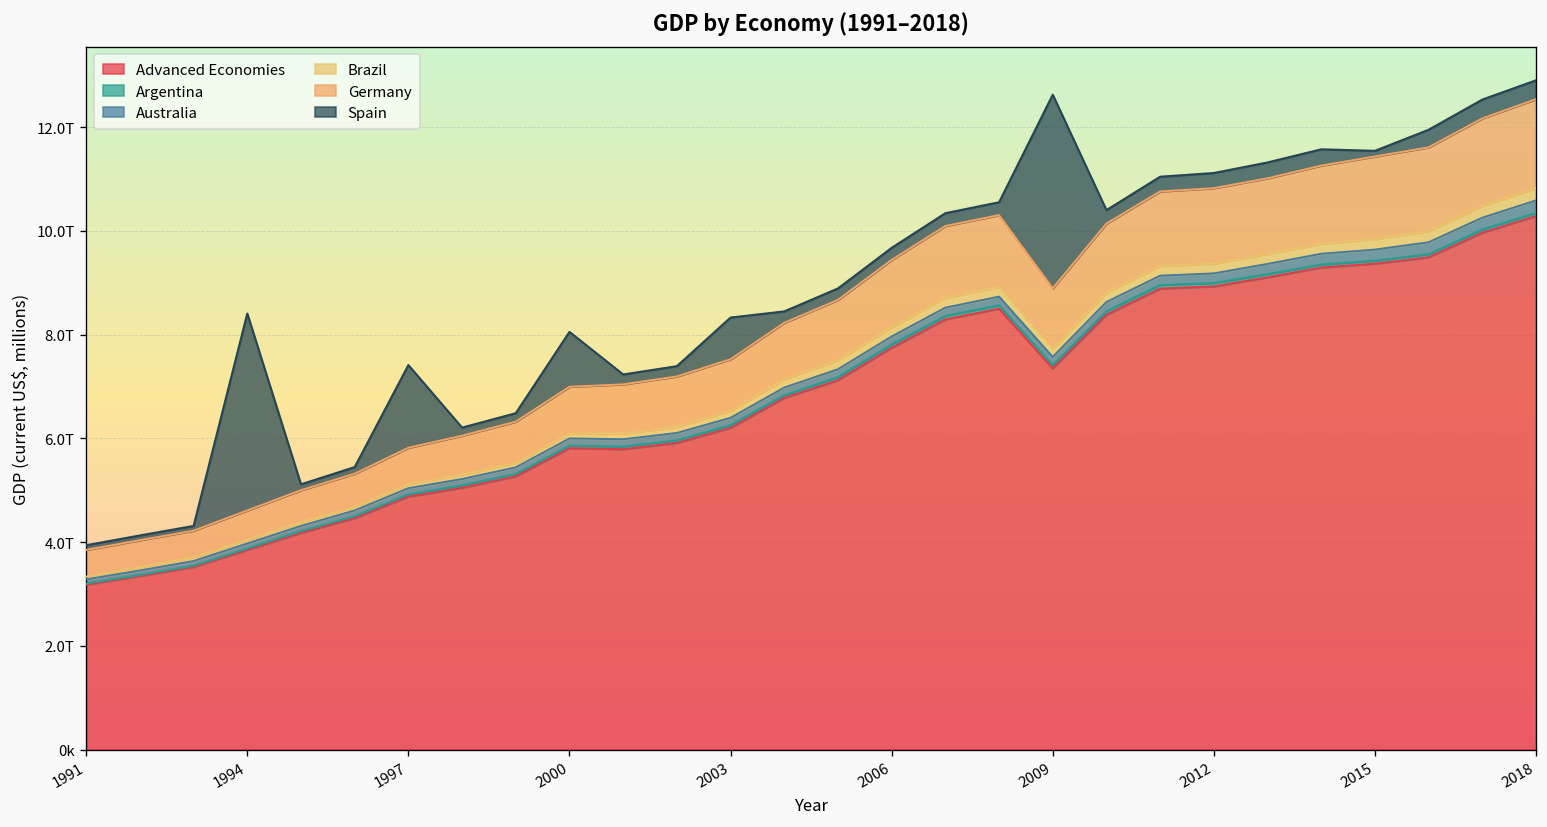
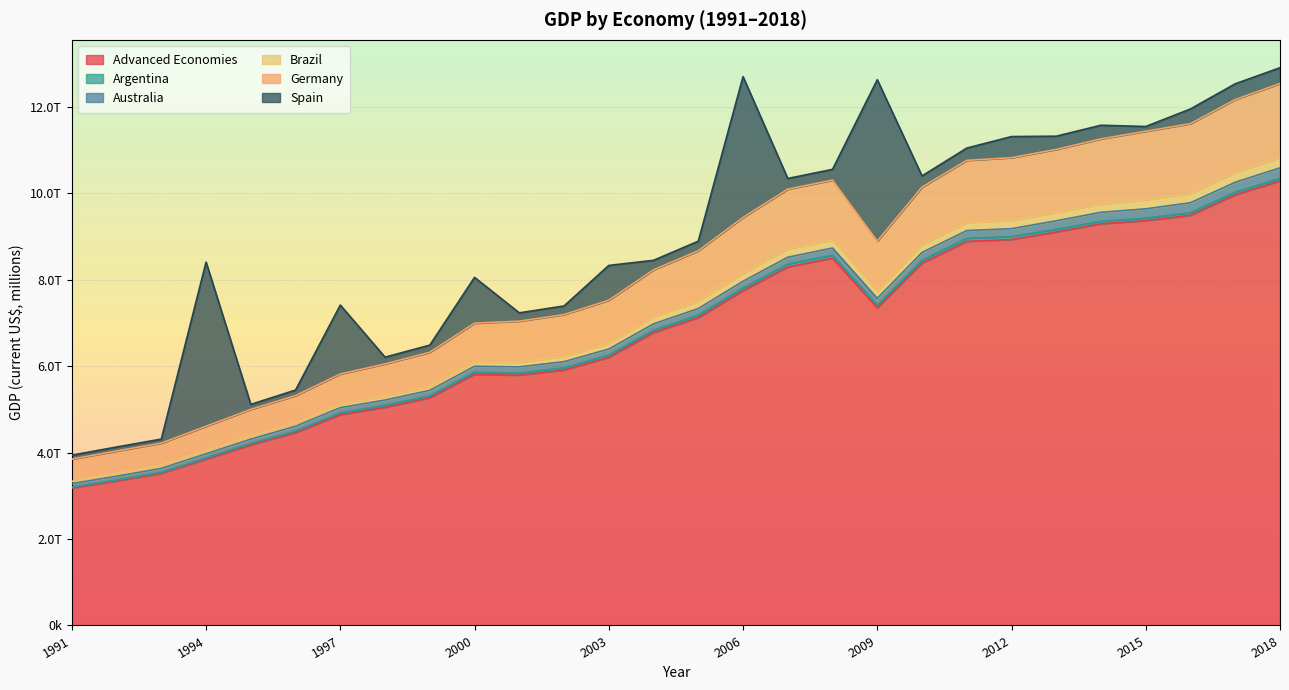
Spain, 2006: 0.2T -> 3.3T
Spain, 2012: 0.3T -> 0.5T
